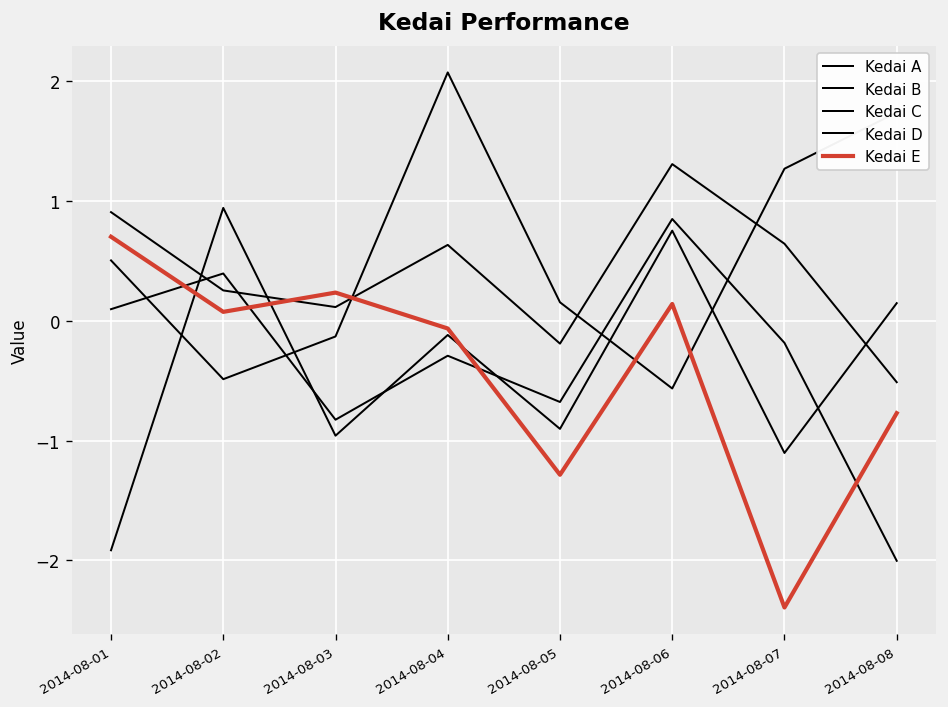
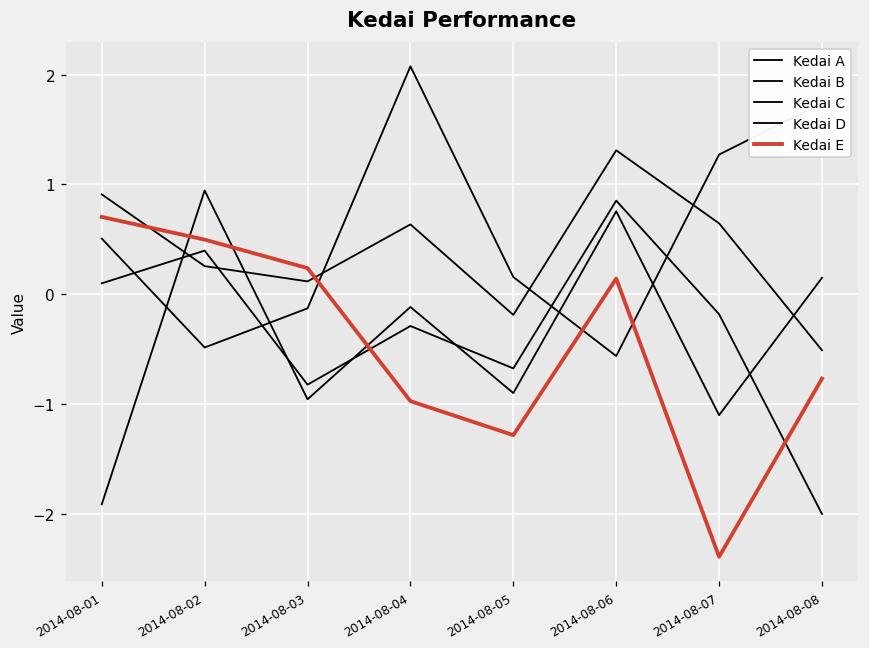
Kedai E, 2014-08-02: 0.1 -> 0.5
Kedai E, 2014-08-04: -0.1 -> -1.0
